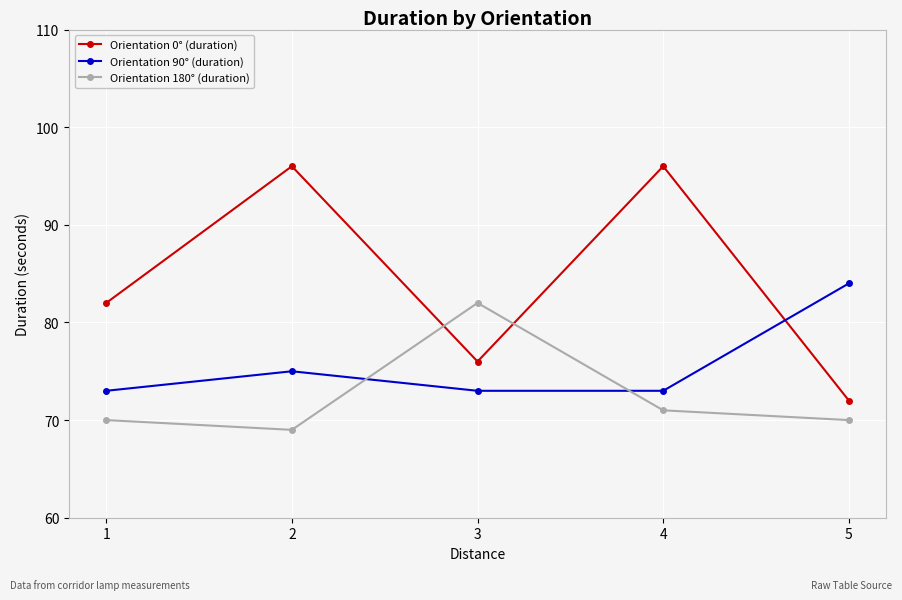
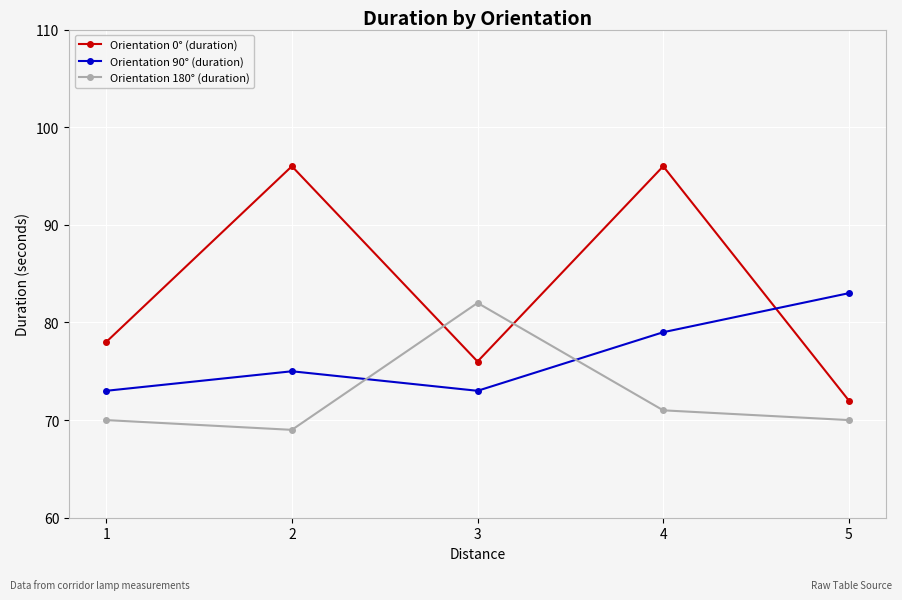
Orientation 0° (duration), 1: 82 -> 78
Orientation 90° (duration), 4: 73 -> 79
Orientation 90° (duration), 5: 84 -> 83
